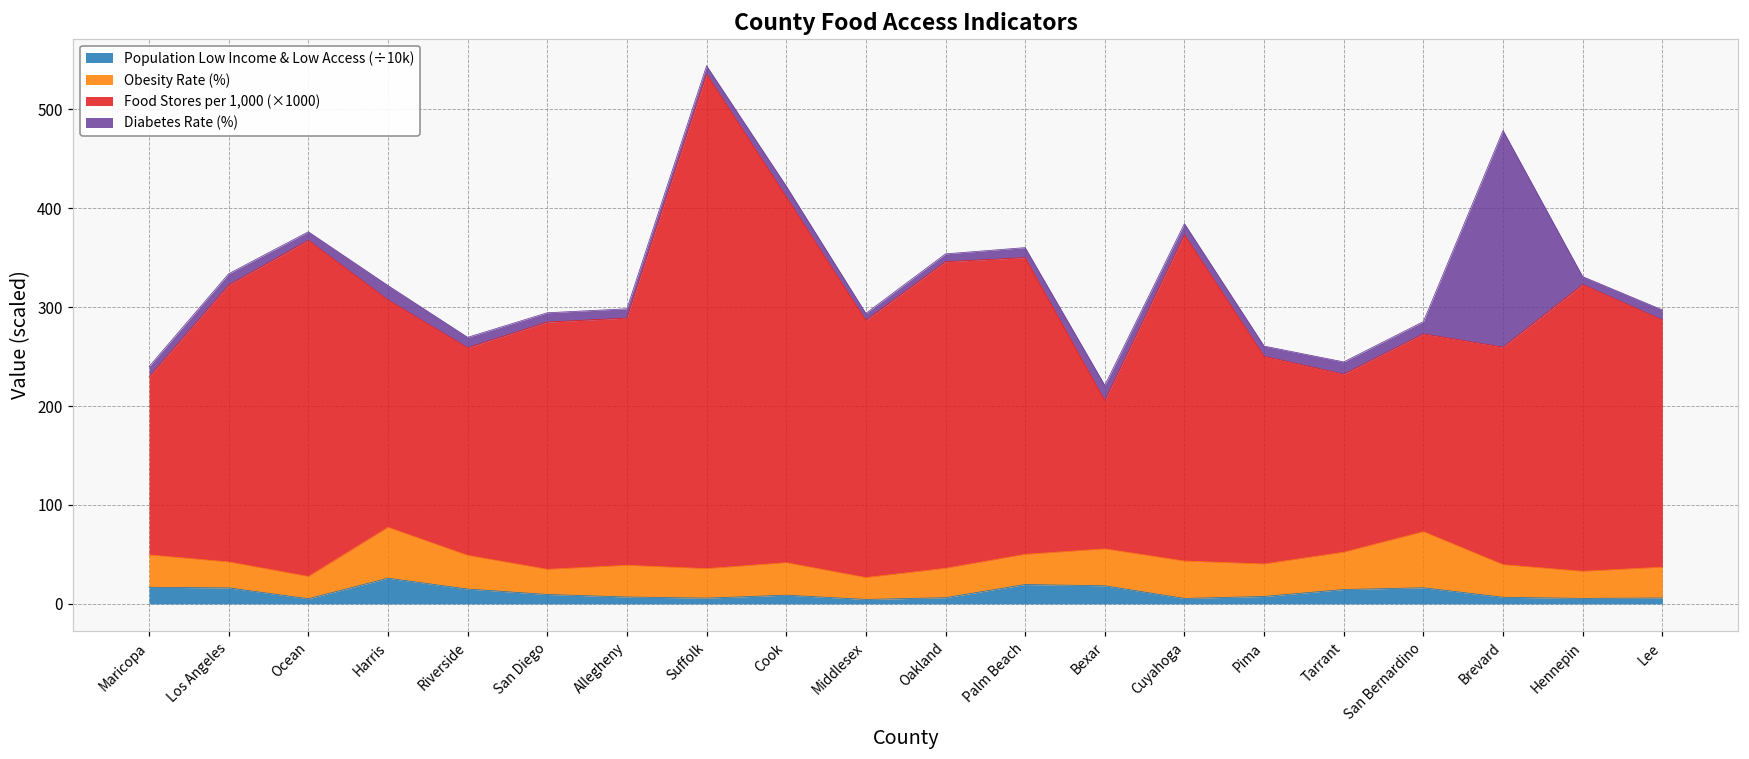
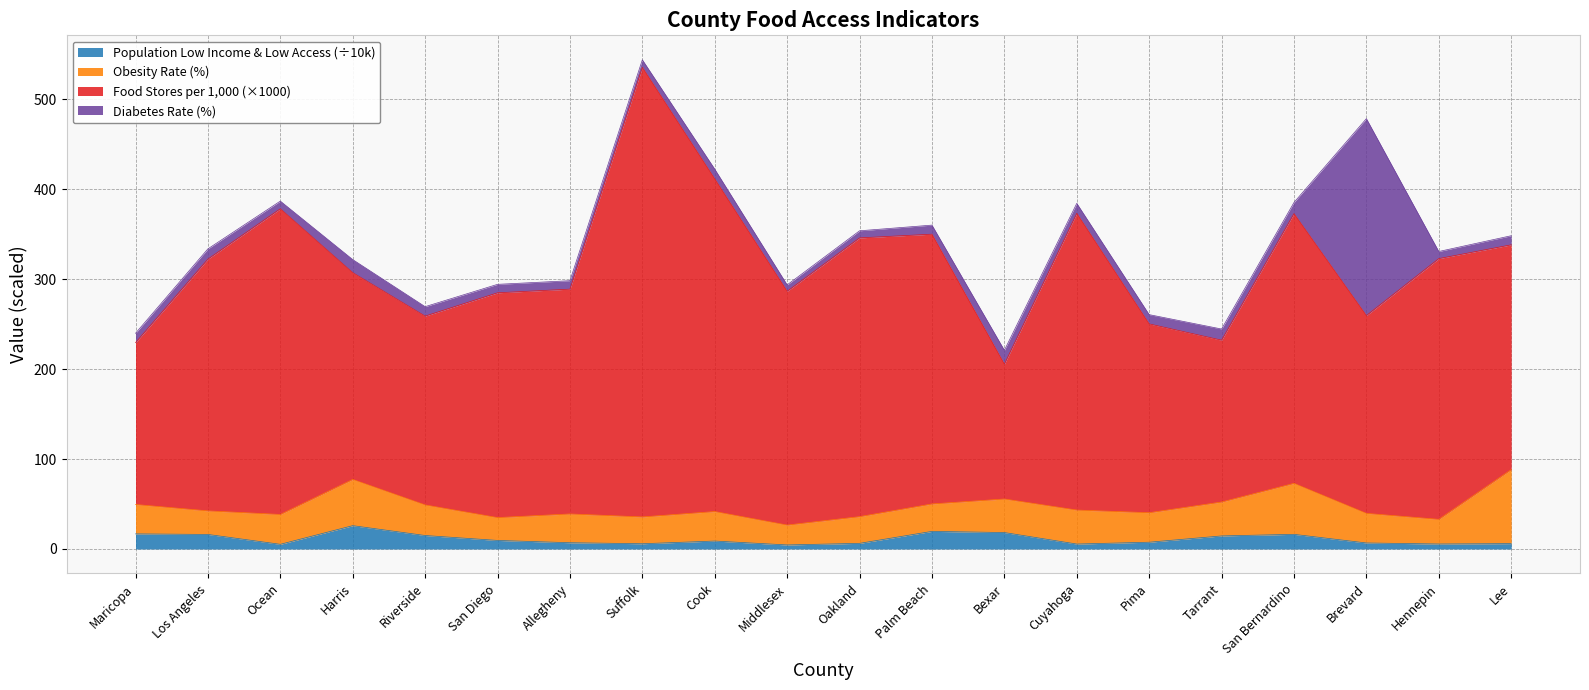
Obesity Rate (%), Ocean: 20 -> 30
Food Stores per 1,000 (×1000), San Bernardino: 200 -> 300
Obesity Rate (%), Lee: 30 -> 80
